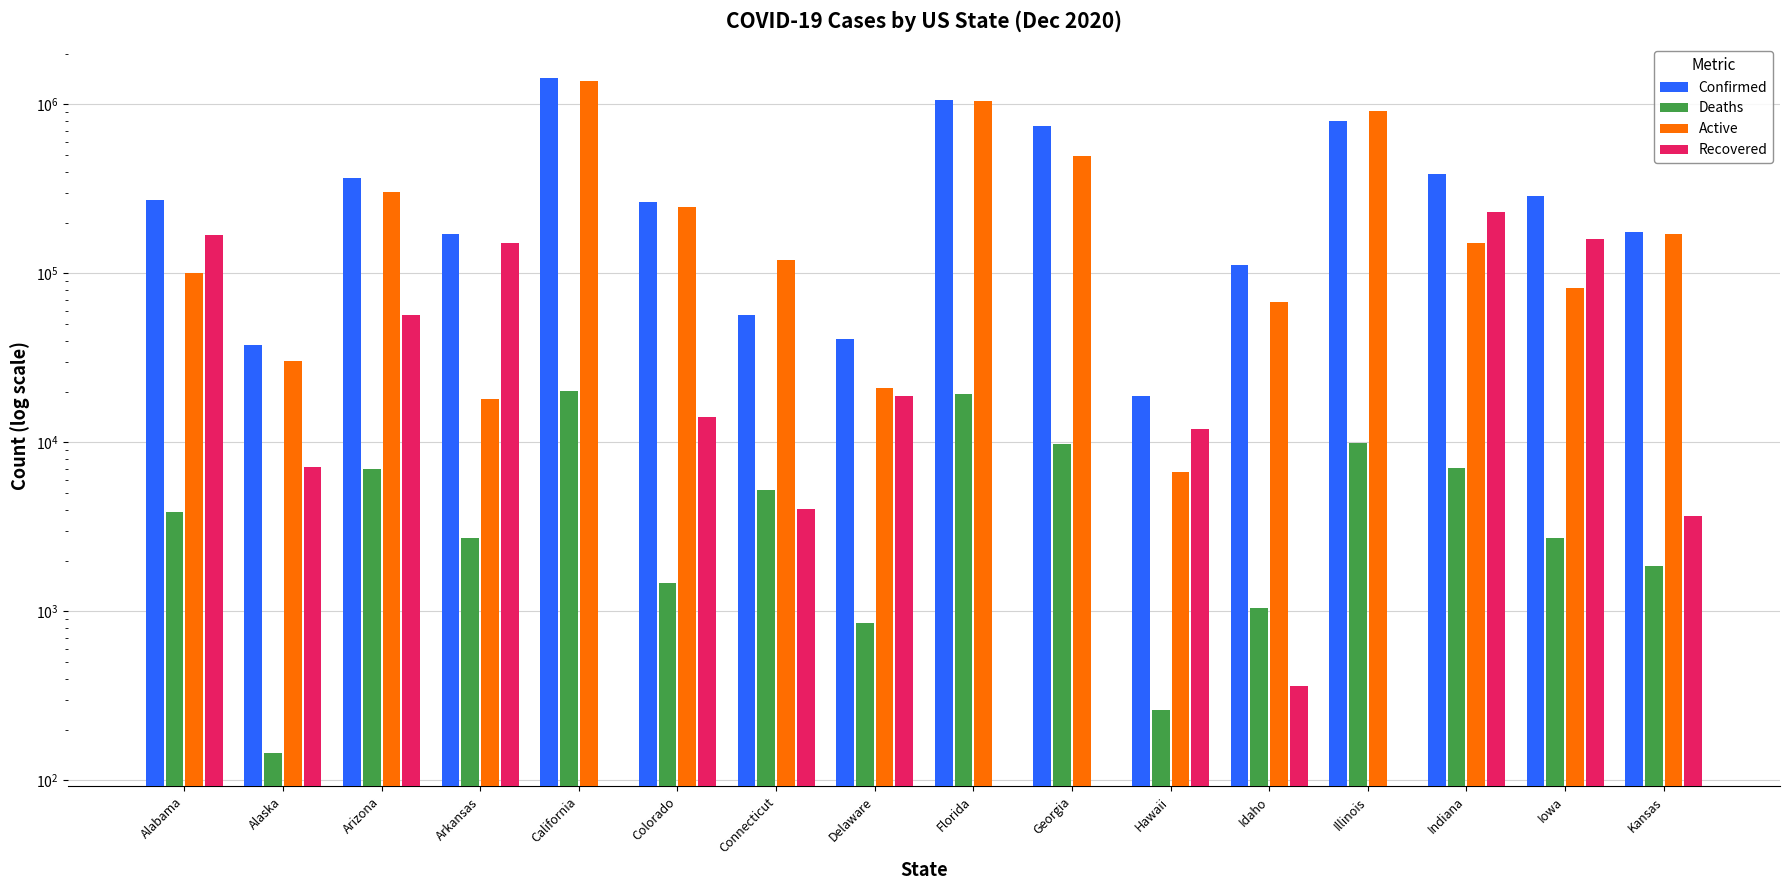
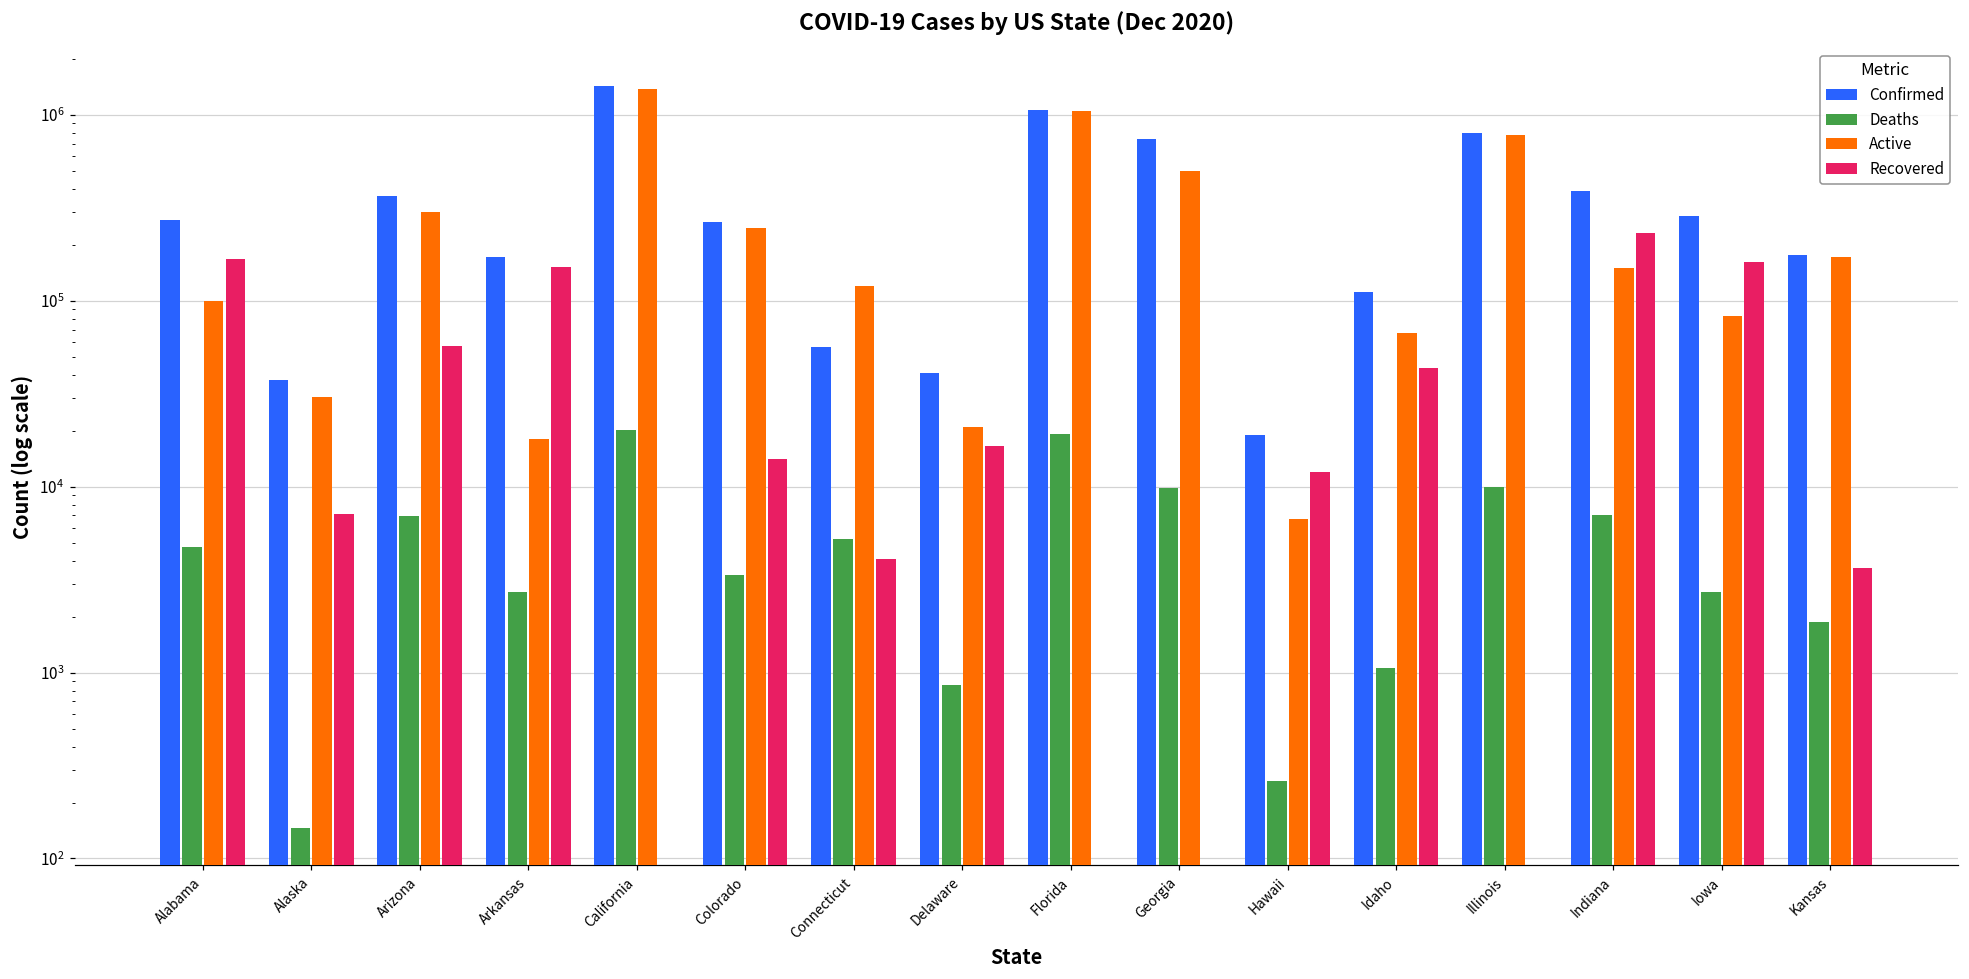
Deaths, Alabama: 3900 -> 4700
Deaths, Colorado: 1500 -> 3400
Recovered, Delaware: 19000 -> 17000
Recovered, Idaho: 360 -> 43000
Active, Illinois: 900000 -> 800000
